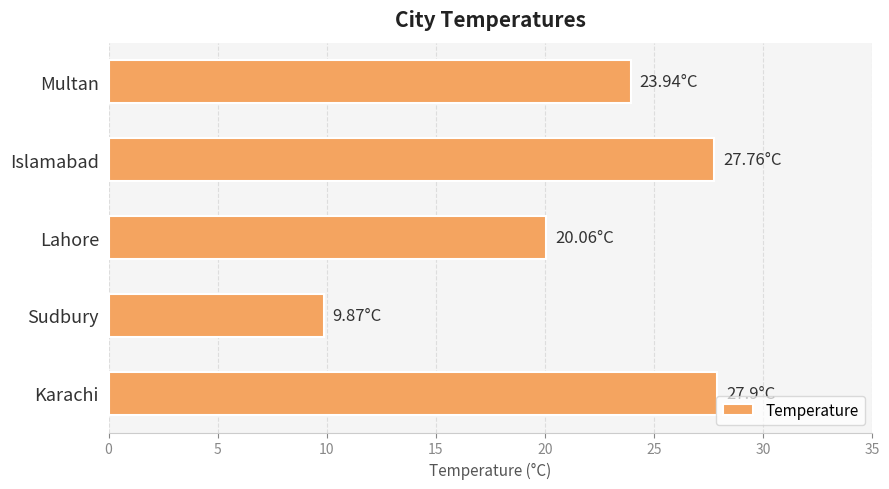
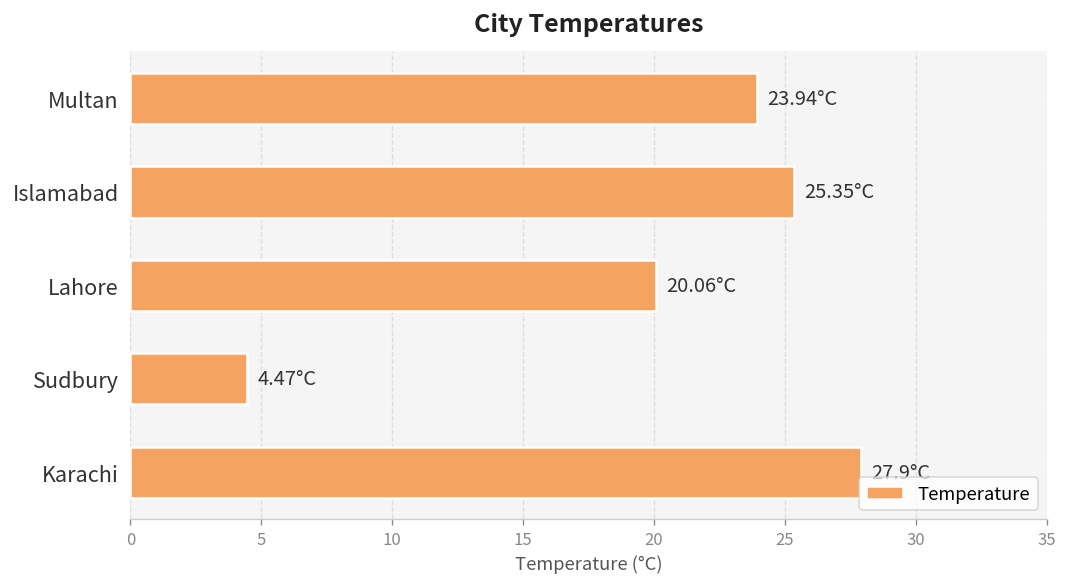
Islamabad: 27.76°C -> 25.35°C
Sudbury: 9.87°C -> 4.47°C
